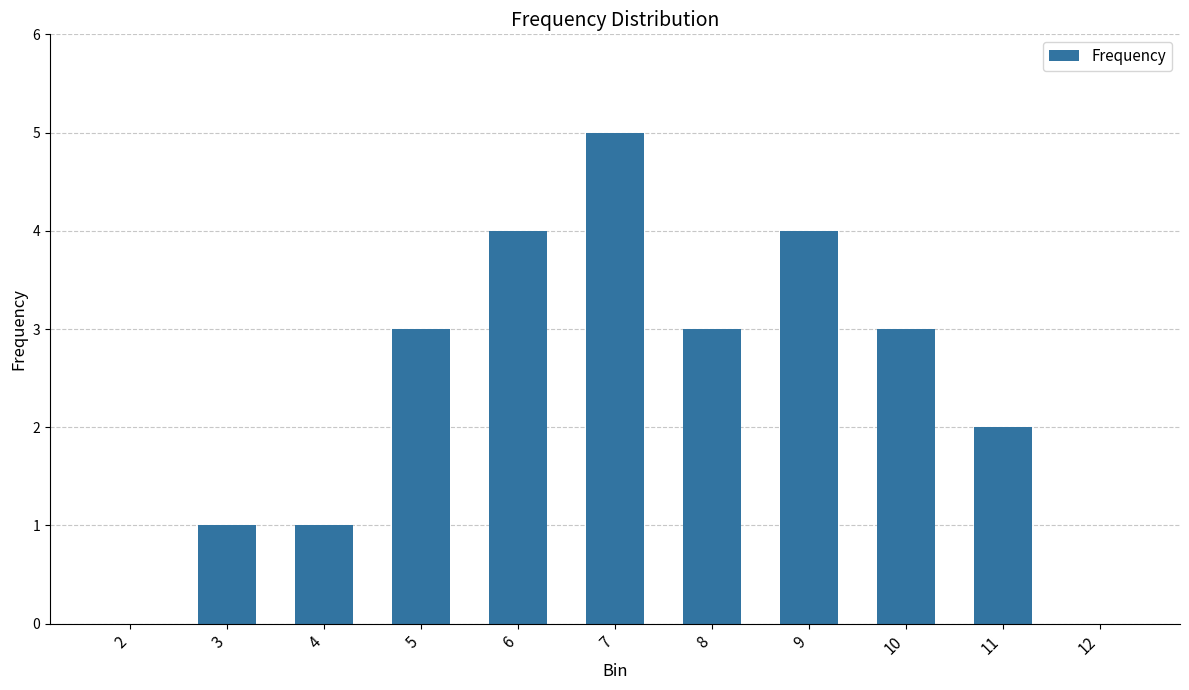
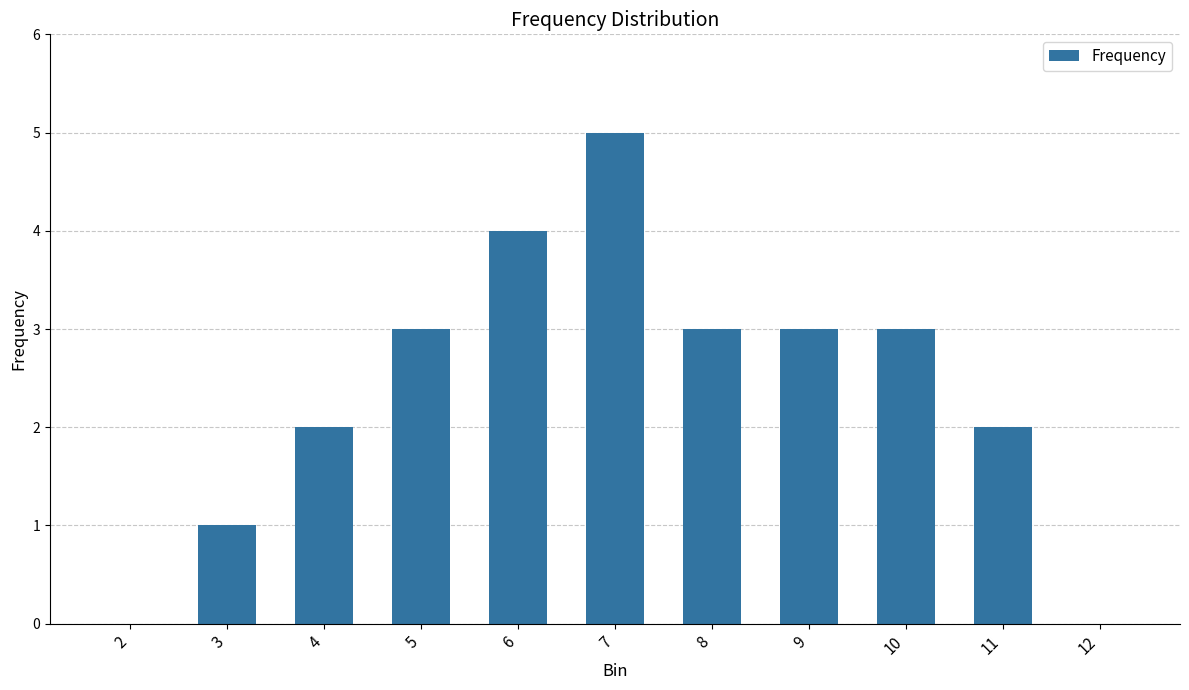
4: 1 -> 2
9: 4 -> 3
